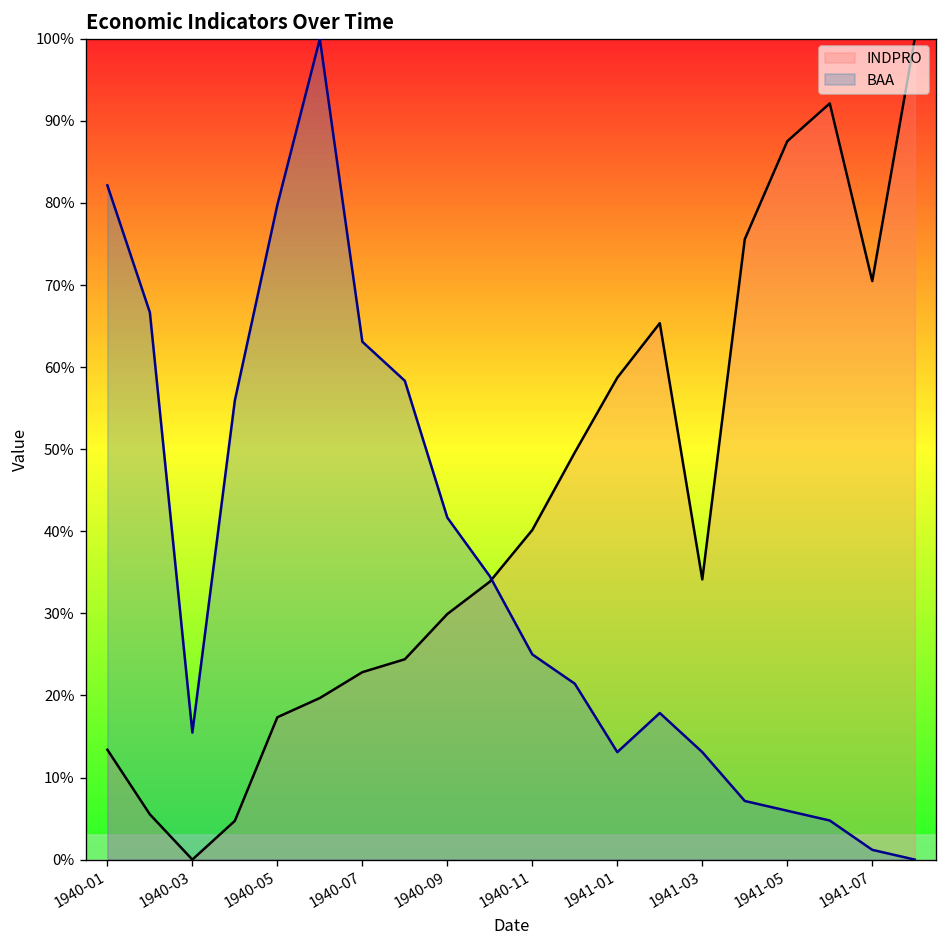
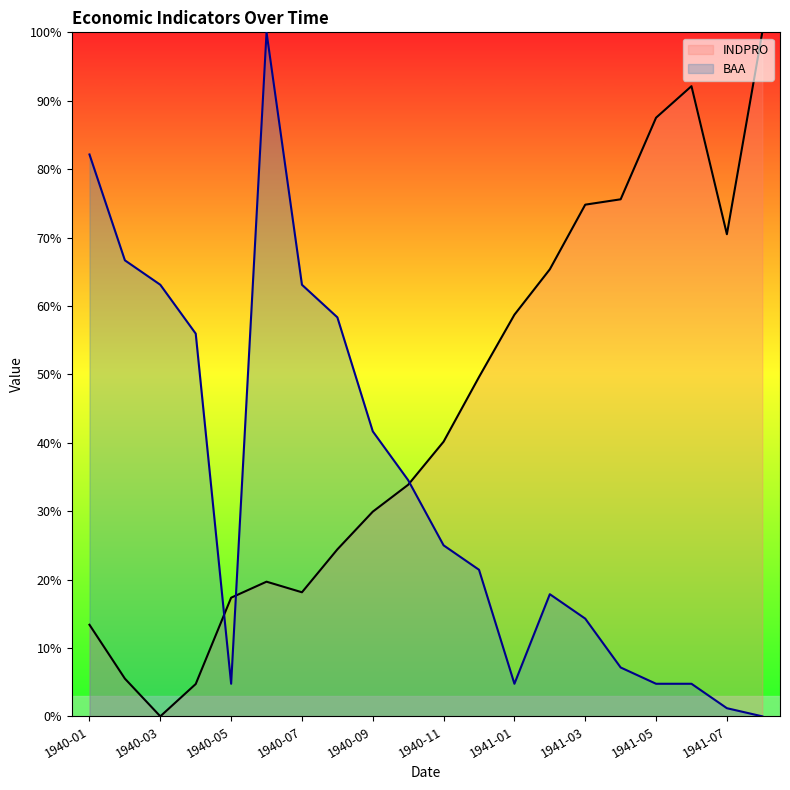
BAA, 1940-03: 15% -> 63%
BAA, 1940-05: 80% -> 5%
INDPRO, 1940-07: 23% -> 18%
BAA, 1941-01: 13% -> 5%
INDPRO, 1941-03: 34% -> 75%
BAA, 1941-03: 13% -> 14%
BAA, 1941-05: 6% -> 5%
